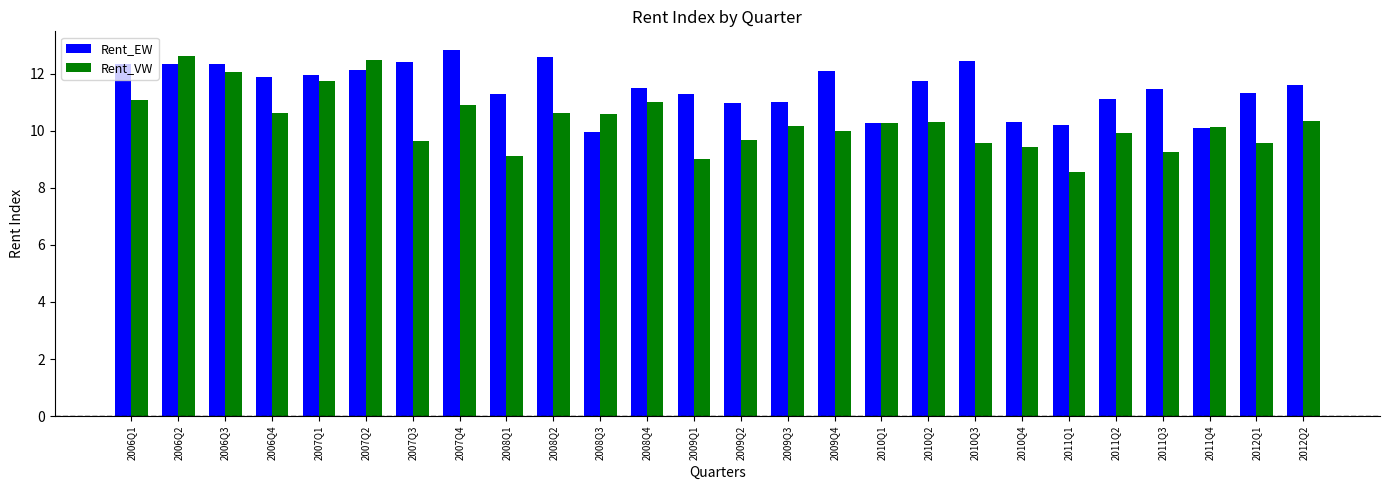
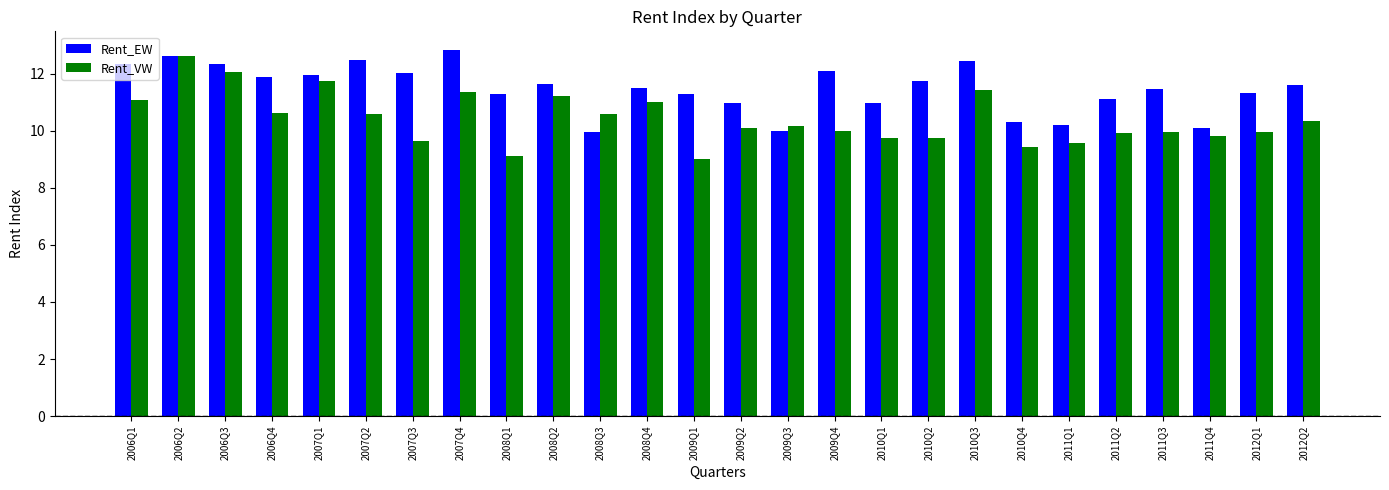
Rent_EW, 2006Q2: 12.3 -> 12.6
Rent_EW, 2007Q2: 12.1 -> 12.5
Rent_VW, 2007Q2: 12.5 -> 10.6
Rent_EW, 2007Q3: 12.4 -> 12.0
Rent_VW, 2007Q4: 10.9 -> 11.4
Rent_EW, 2008Q2: 12.6 -> 11.6
Rent_VW, 2008Q2: 10.6 -> 11.2
Rent_VW, 2009Q2: 9.7 -> 10.1
Rent_EW, 2009Q3: 11.0 -> 10.0
Rent_EW, 2010Q1: 10.3 -> 11.0
Rent_VW, 2010Q1: 10.3 -> 9.7
Rent_VW, 2010Q2: 10.3 -> 9.8
Rent_VW, 2010Q3: 9.6 -> 11.4
Rent_VW, 2011Q1: 8.5 -> 9.6
Rent_VW, 2011Q3: 9.3 -> 10.0
Rent_VW, 2011Q4: 10.1 -> 9.8
Rent_VW, 2012Q1: 9.6 -> 10.0
